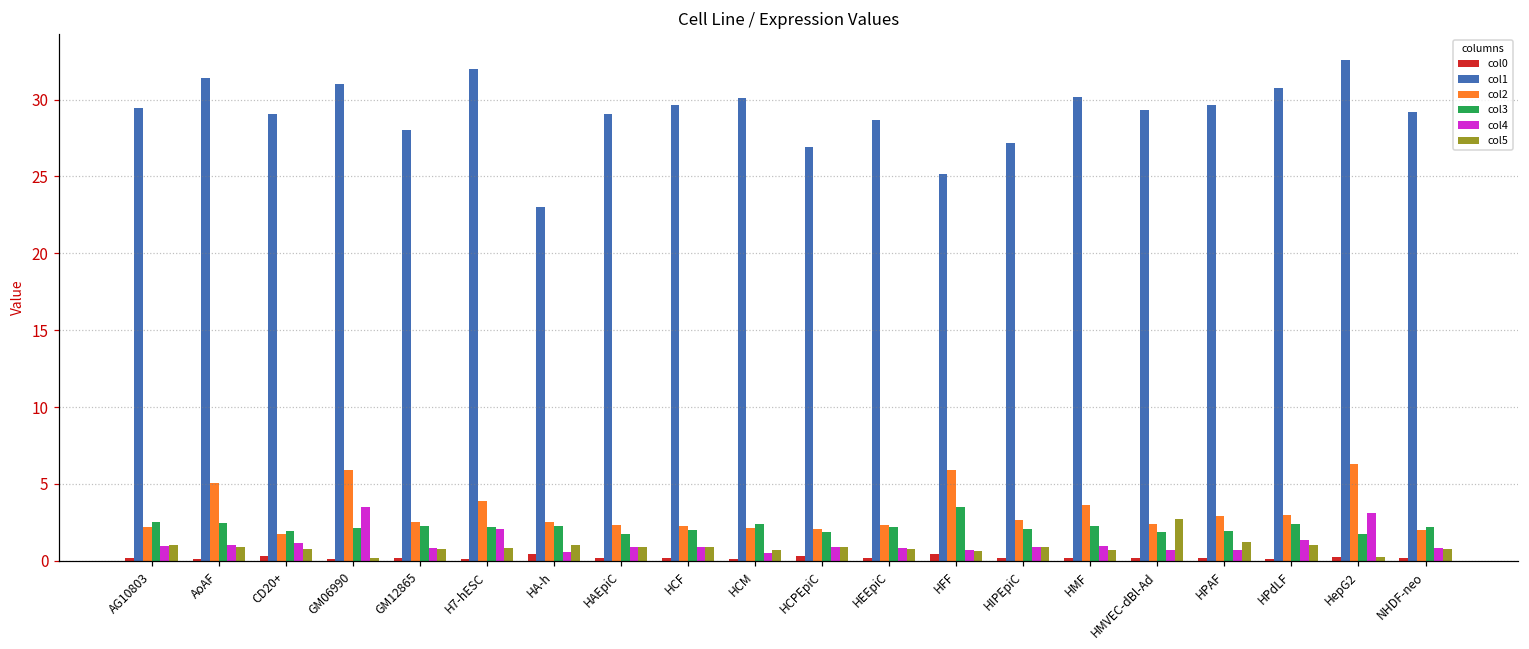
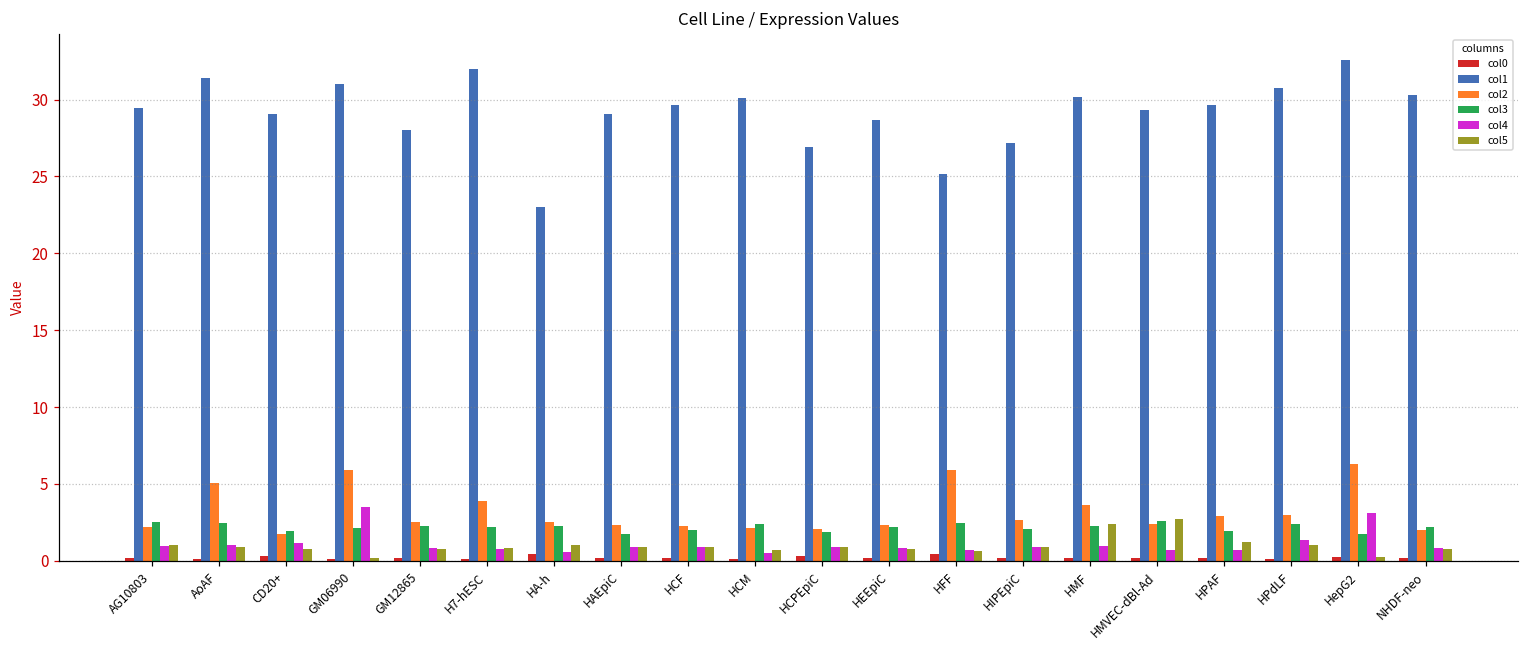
col4, H7-hESC: 2.1 -> 0.7
col3, HFF: 3.5 -> 2.4
col5, HMF: 0.7 -> 2.4
col3, HMVEC-dBl-Ad: 1.8 -> 2.6
col1, NHDF-neo: 29.2 -> 30.3
